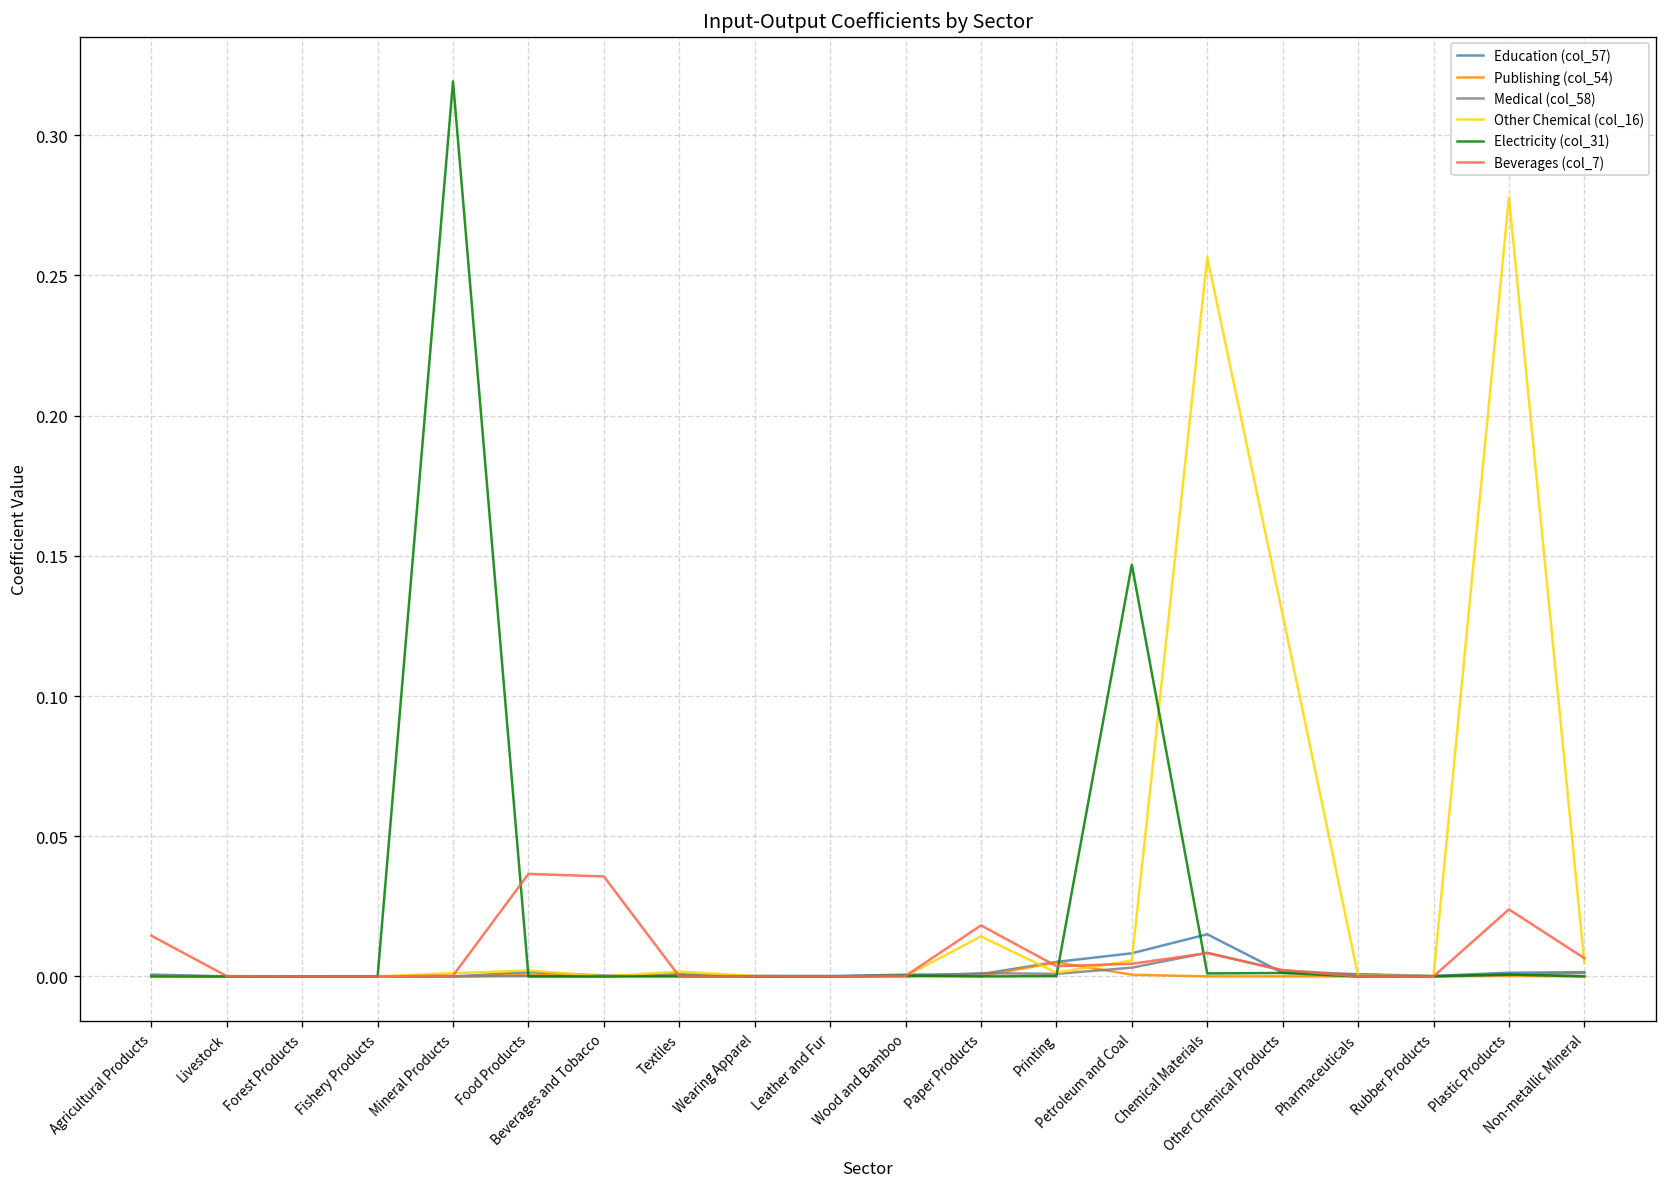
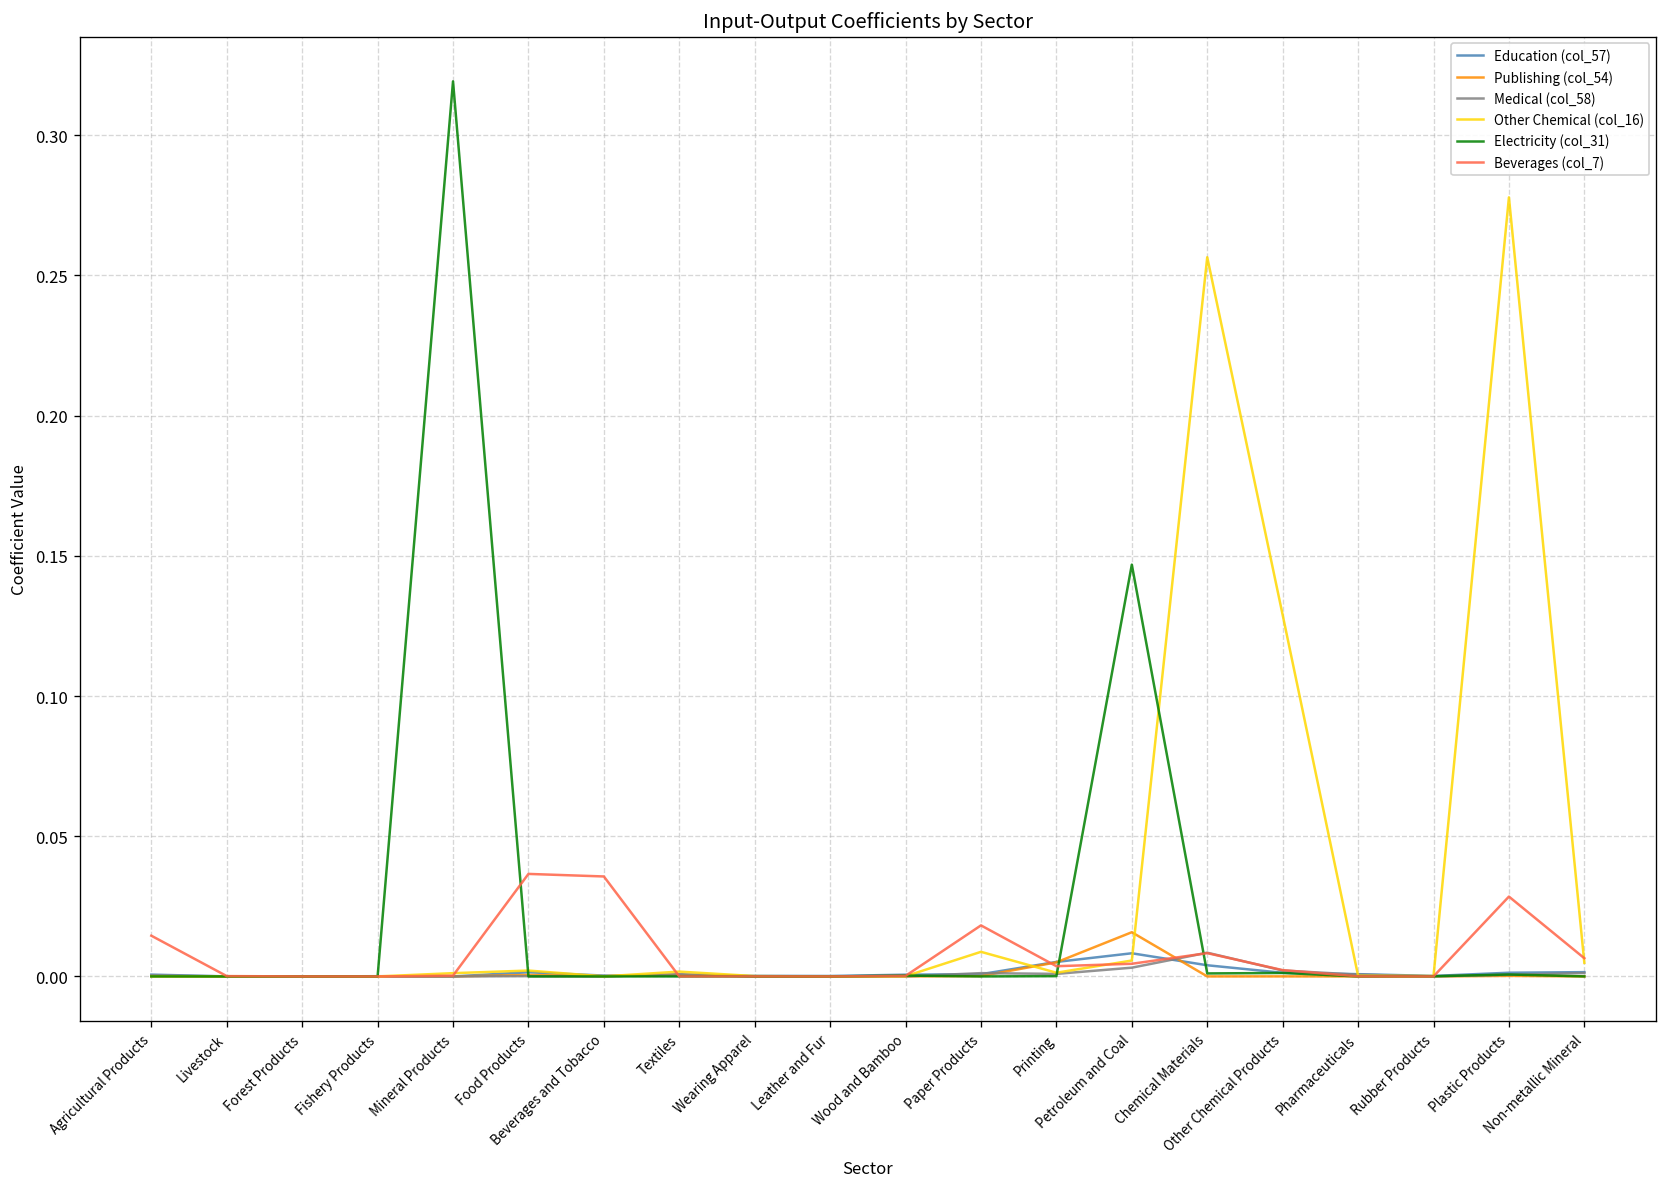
Other Chemical (col_16), Paper Products: 0.014 -> 0.009
Publishing (col_54), Petroleum and Coal: 0.001 -> 0.016
Education (col_57), Chemical Materials: 0.015 -> 0.004
Beverages (col_7), Plastic Products: 0.024 -> 0.028
